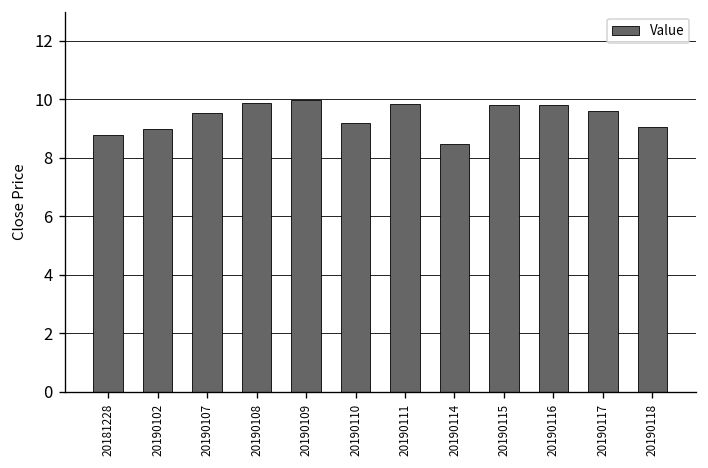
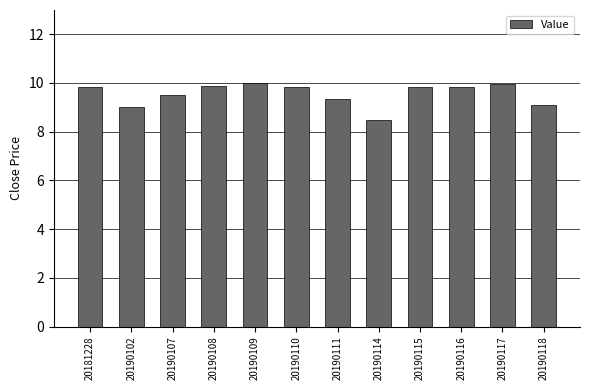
20181228: 8.8 -> 9.8
20190110: 9.2 -> 9.8
20190111: 9.9 -> 9.3
20190117: 9.6 -> 10.0
